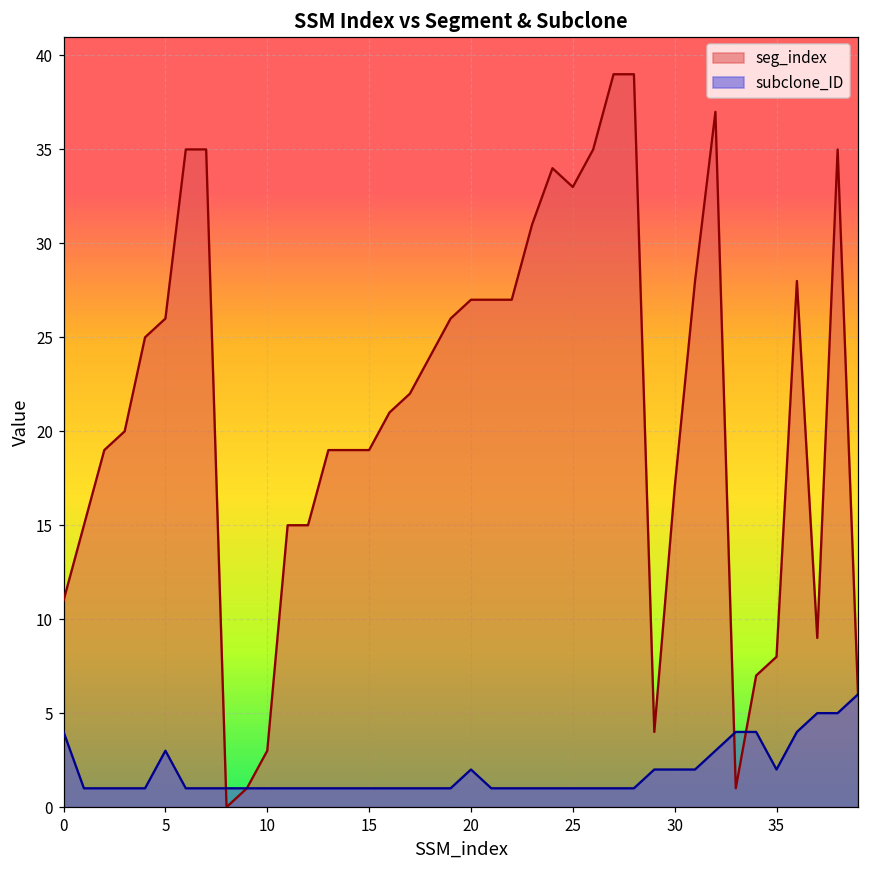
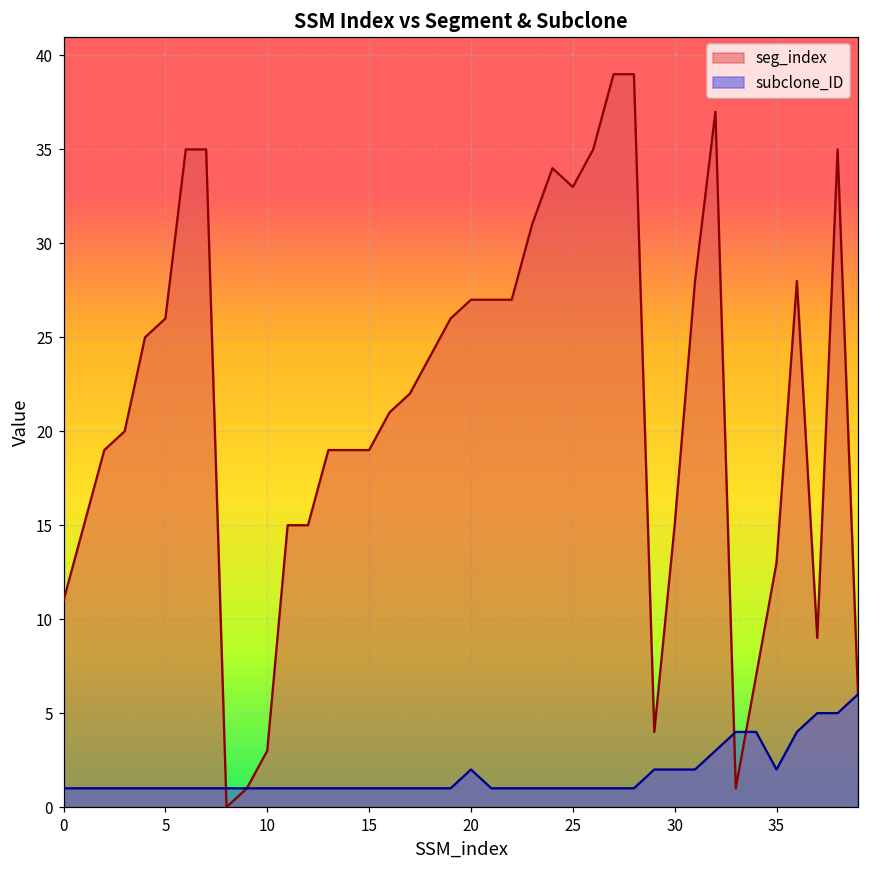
subclone_ID, 0: 4 -> 1
subclone_ID, 5: 3 -> 1
seg_index, 30: 17 -> 15
seg_index, 35: 8 -> 13
